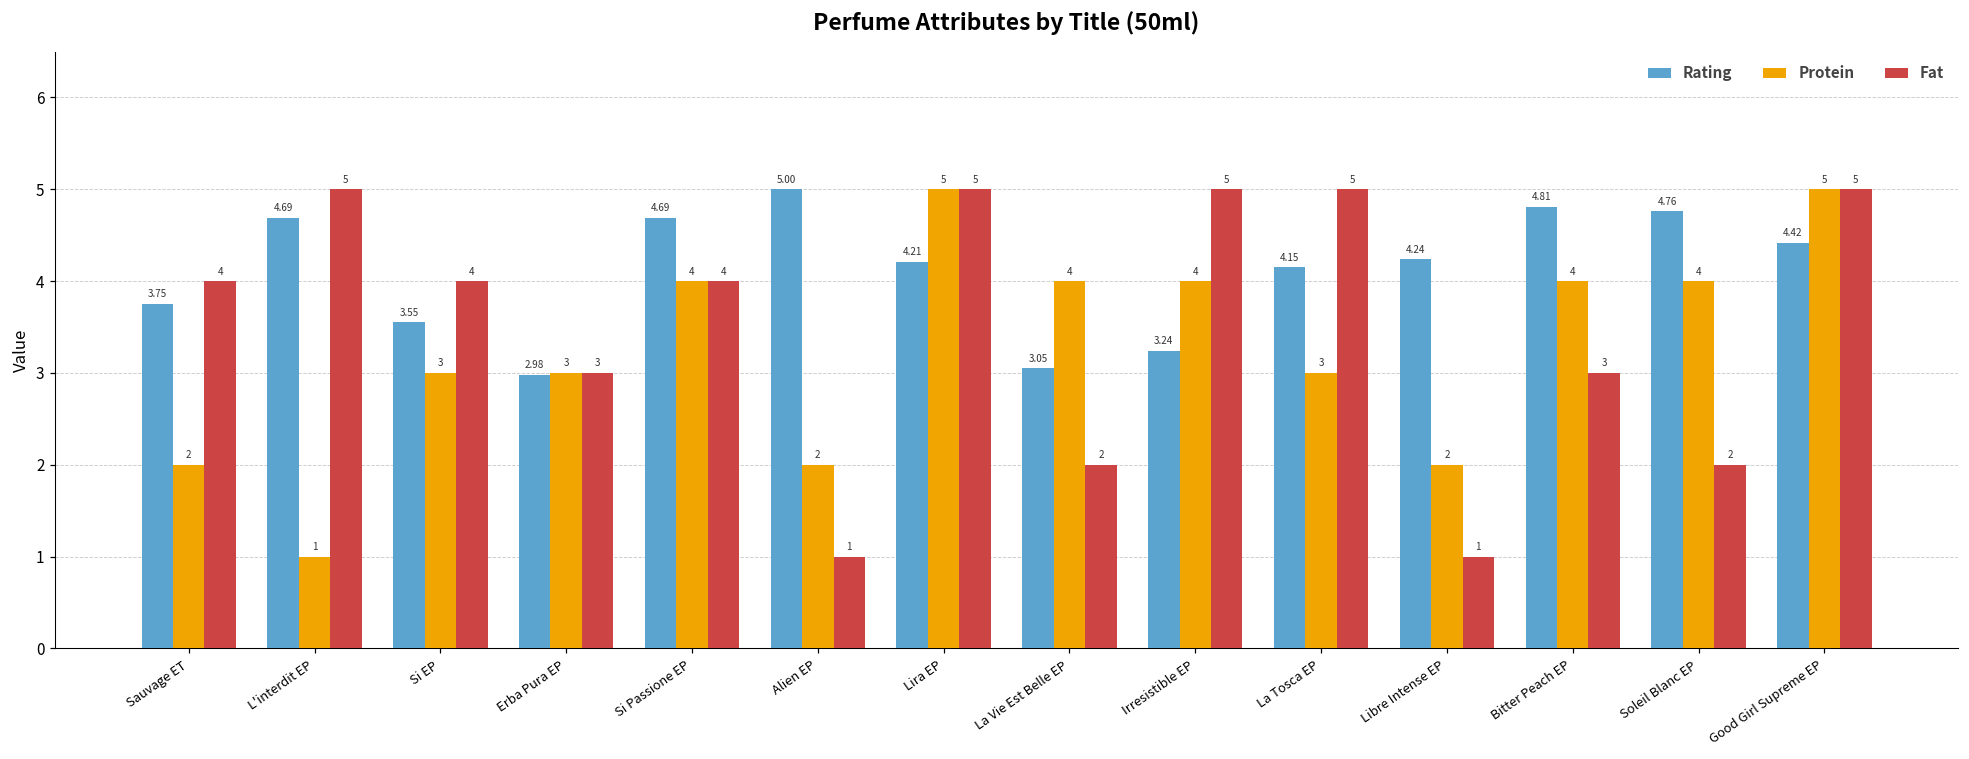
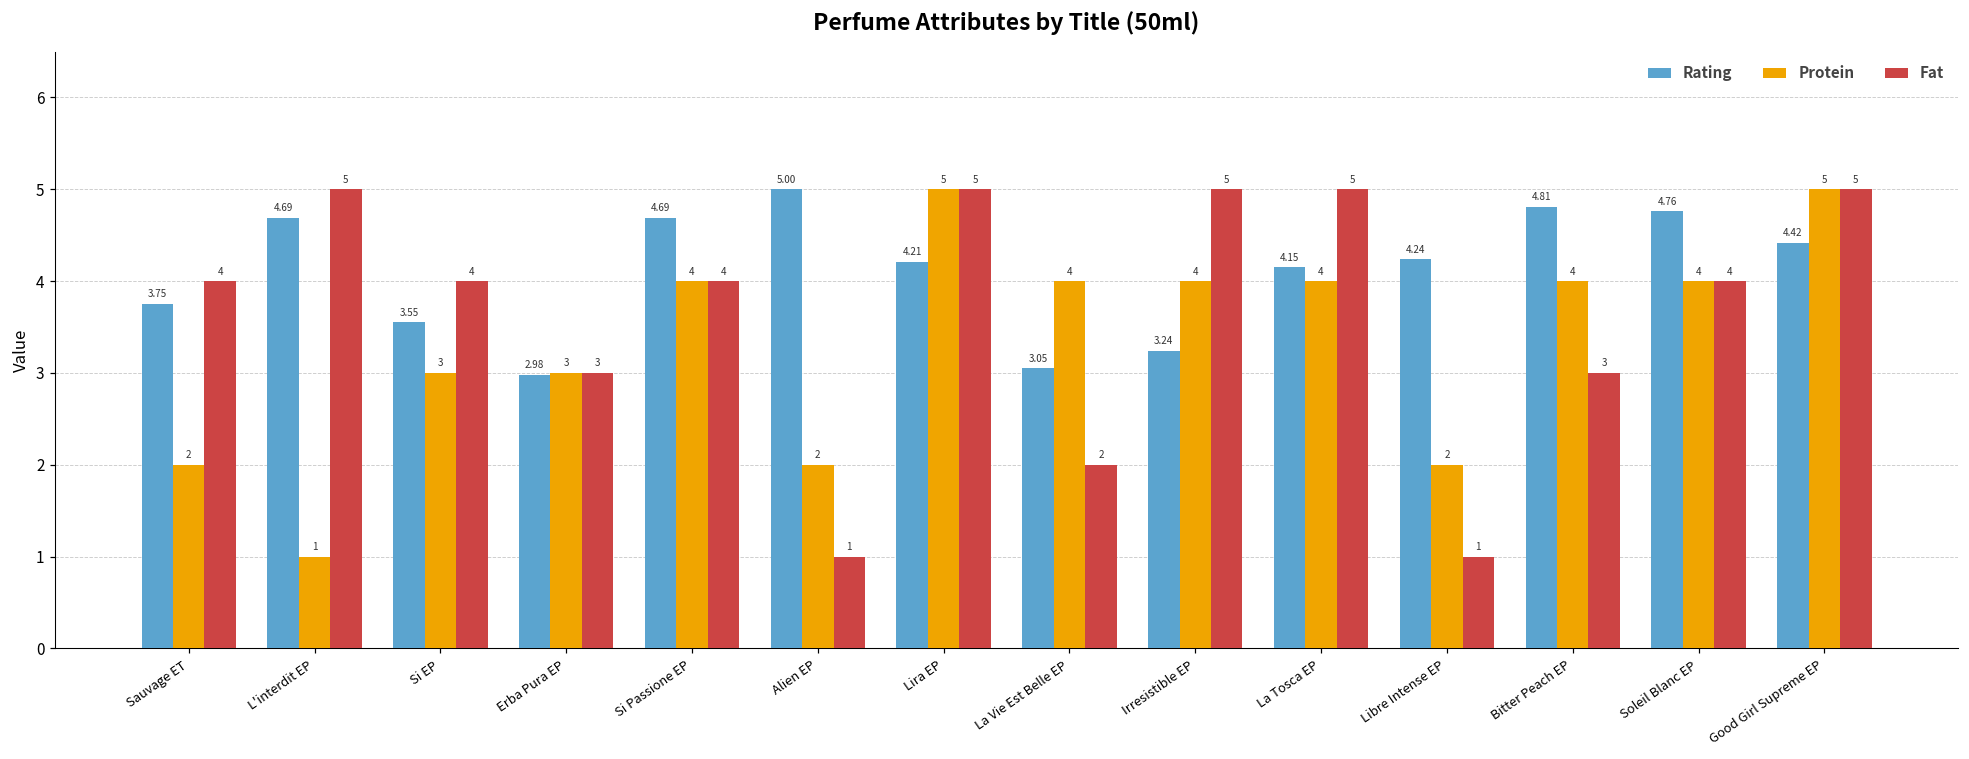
Protein, La Tosca EP: 3 -> 4
Fat, Soleil Blanc EP: 2 -> 4
